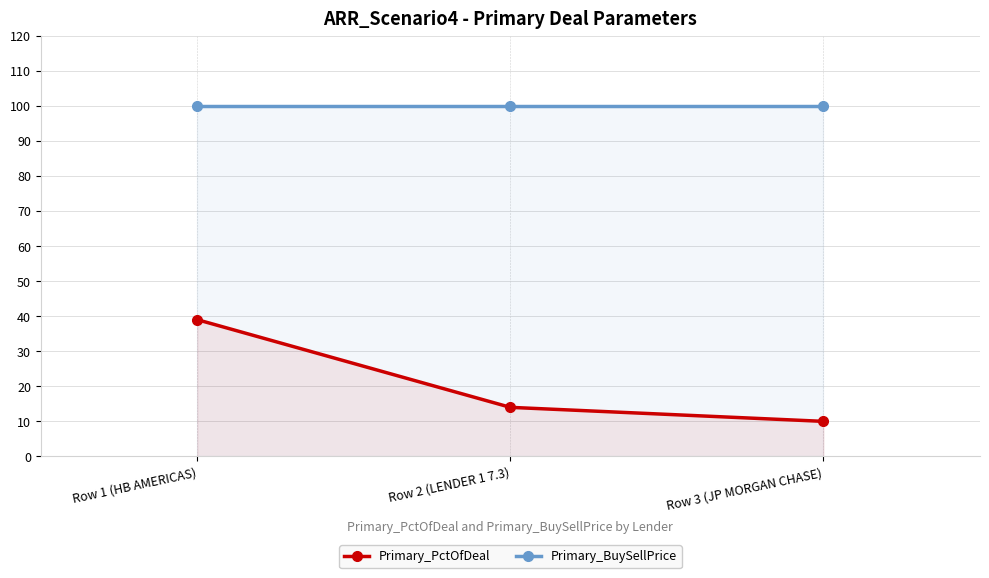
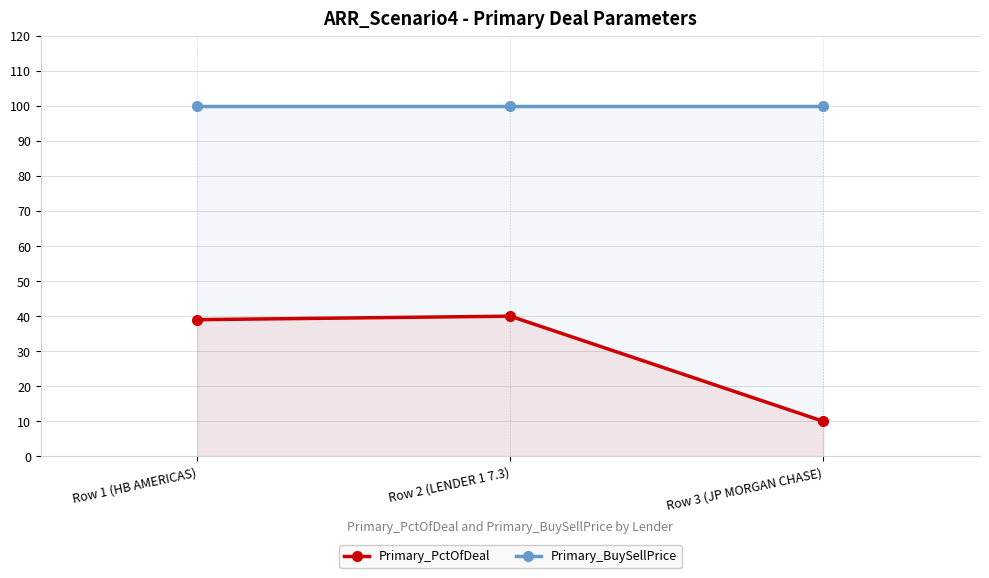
Primary_PctOfDeal, Row 2 (LENDER 1 7.3): 14 -> 40
